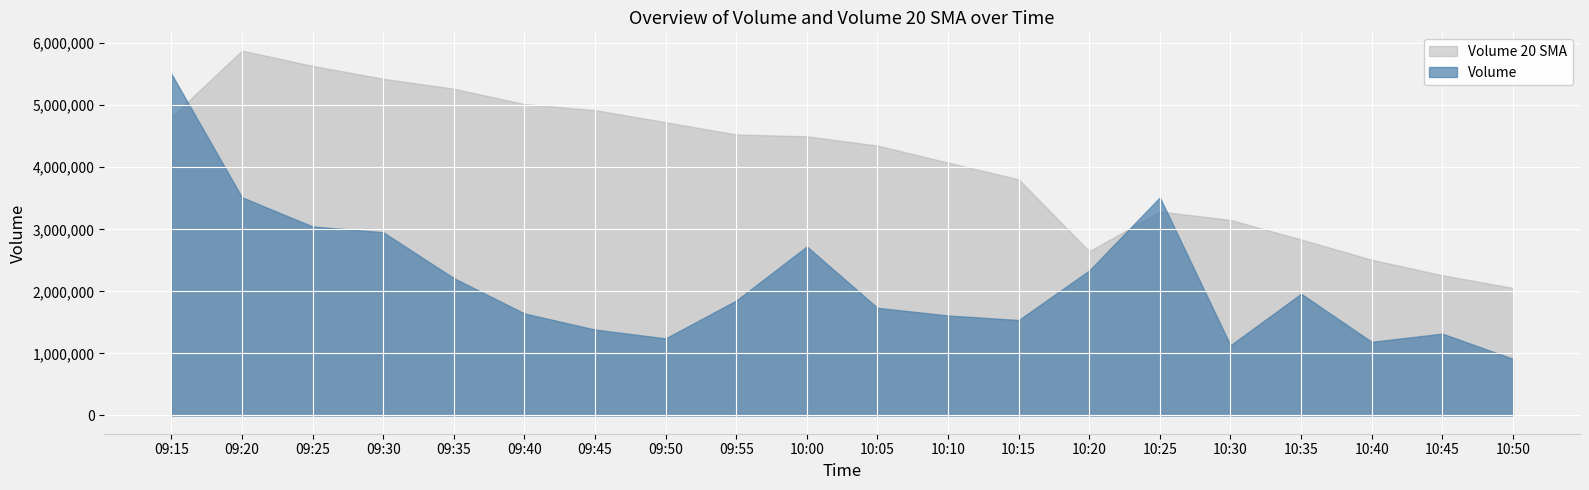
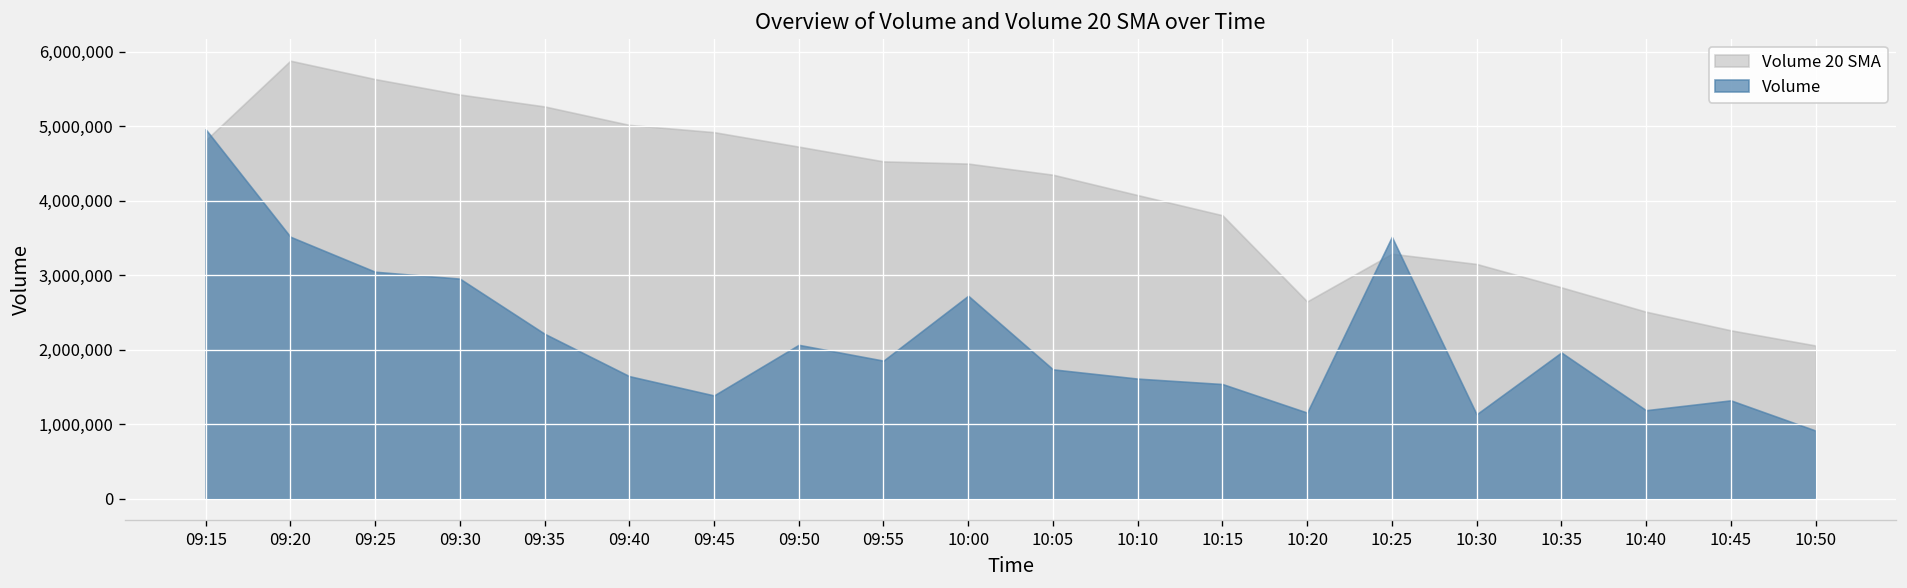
Volume, 09:15: 5,500,000 -> 5,000,000
Volume, 09:50: 1,200,000 -> 2,100,000
Volume, 10:20: 2,300,000 -> 1,200,000
